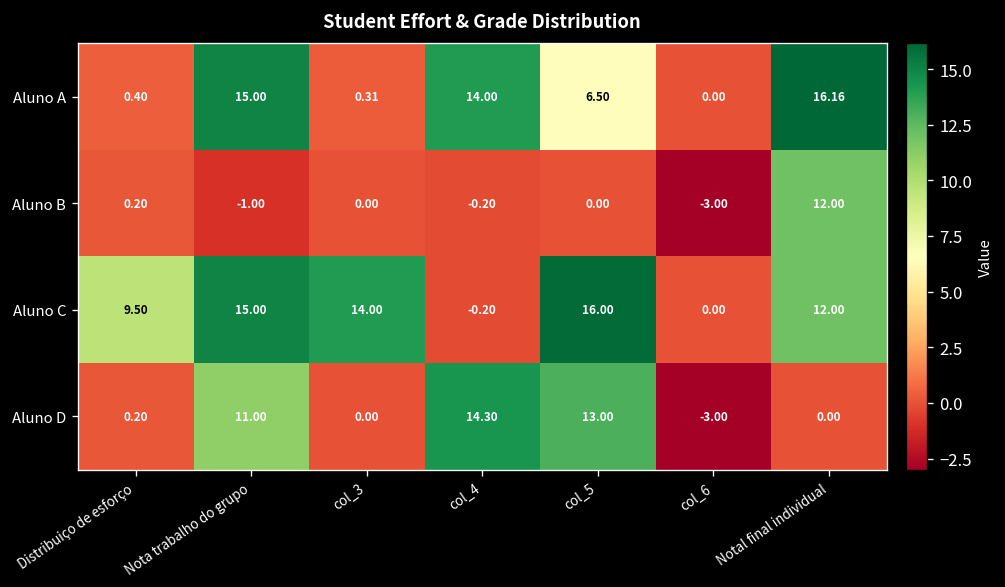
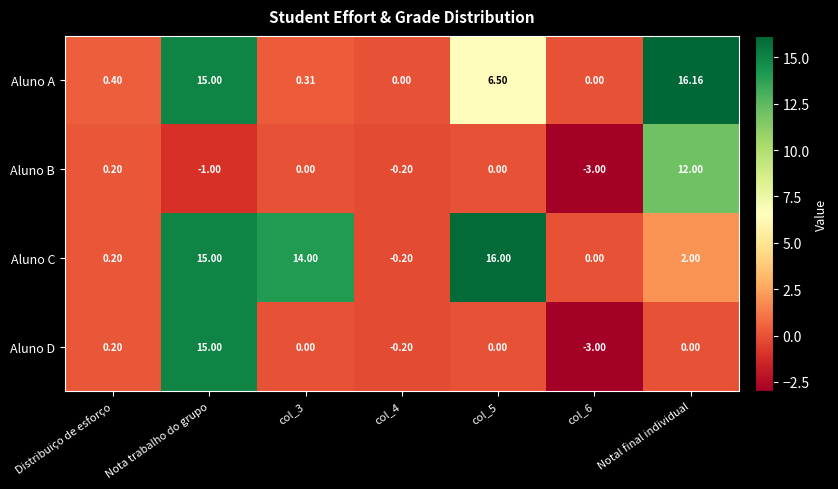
Aluno A, col_4: 14.00 -> 0.00
Aluno C, Distribuiço de esforço: 9.50 -> 0.20
Aluno C, Notal final individual: 12.00 -> 2.00
Aluno D, Nota trabalho do grupo: 11.00 -> 15.00
Aluno D, col_4: 14.30 -> -0.20
Aluno D, col_5: 13.00 -> 0.00
